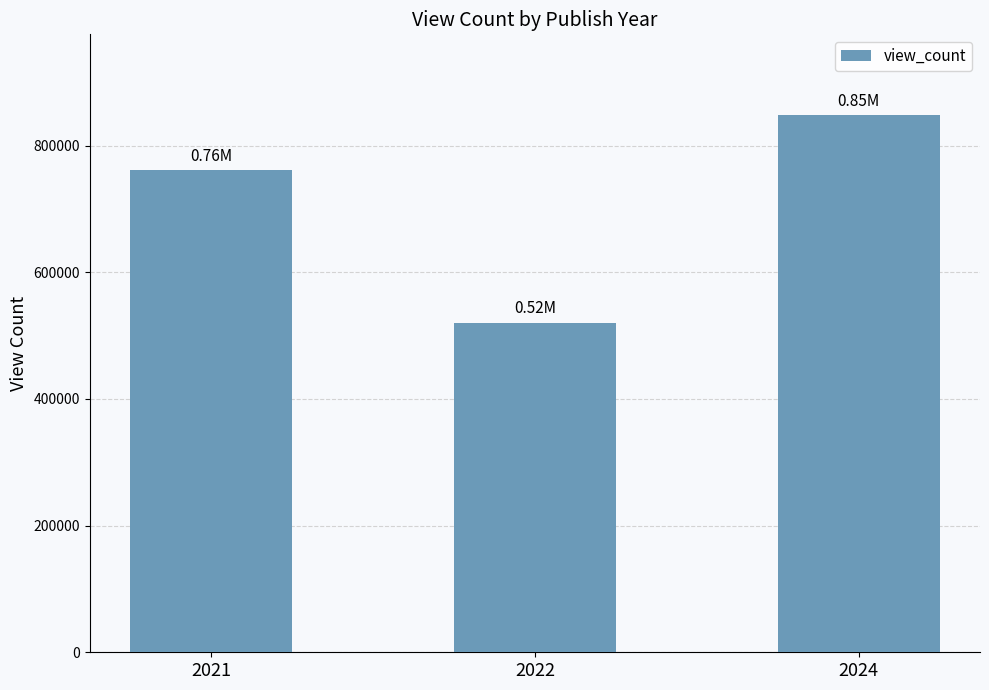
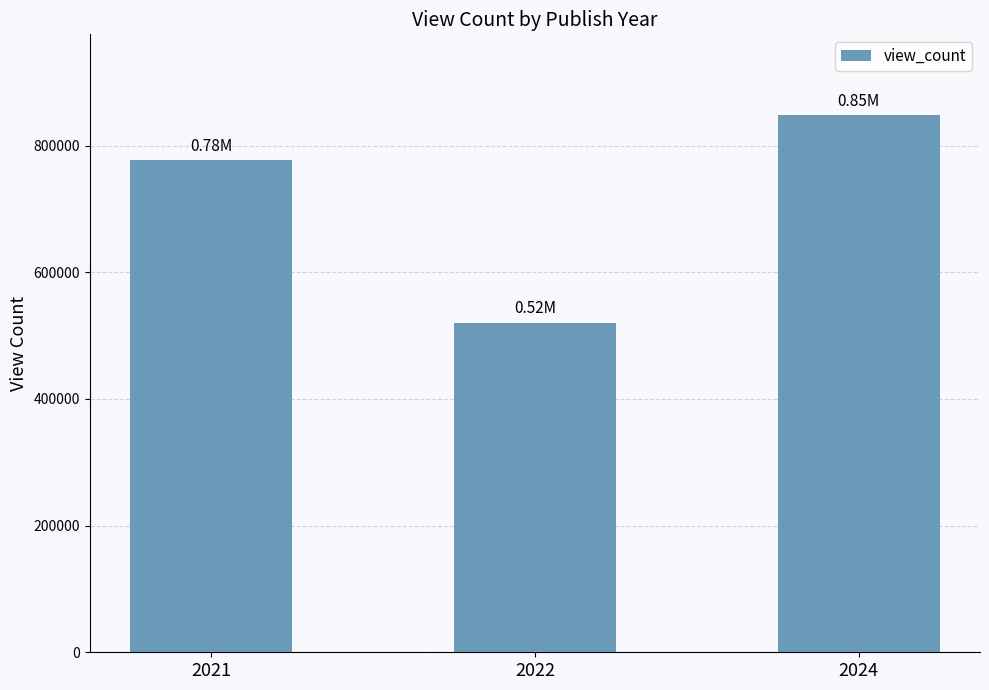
2021: 0.76M -> 0.78M
